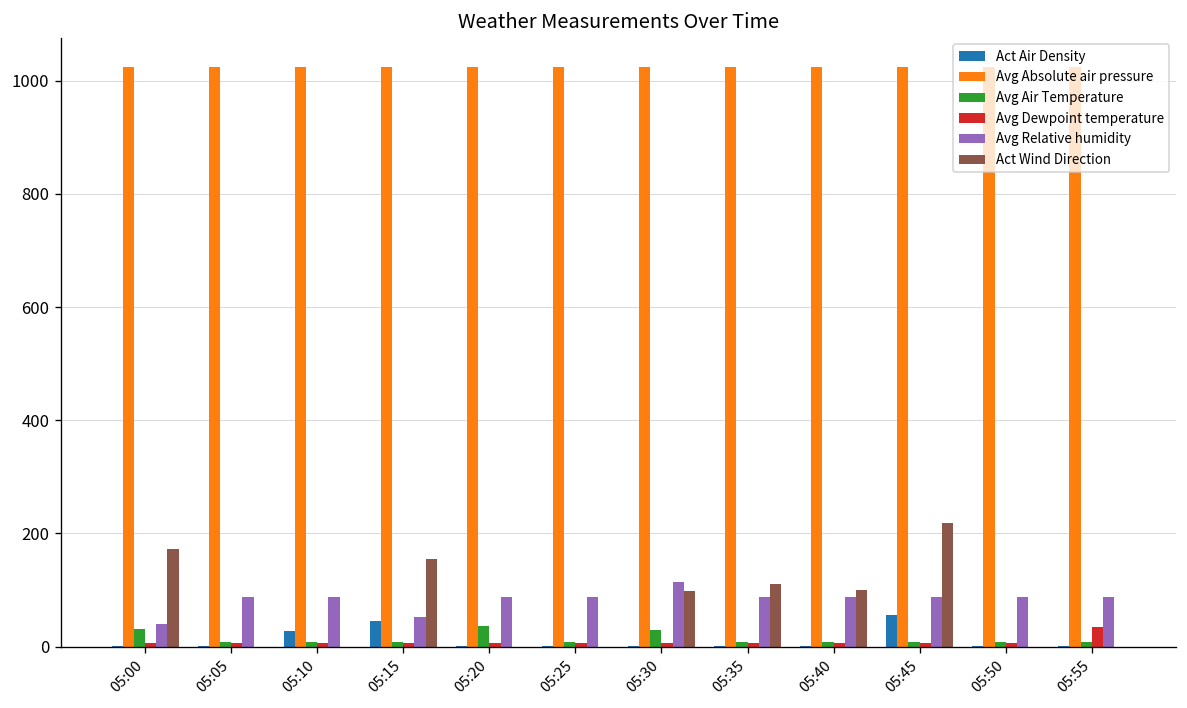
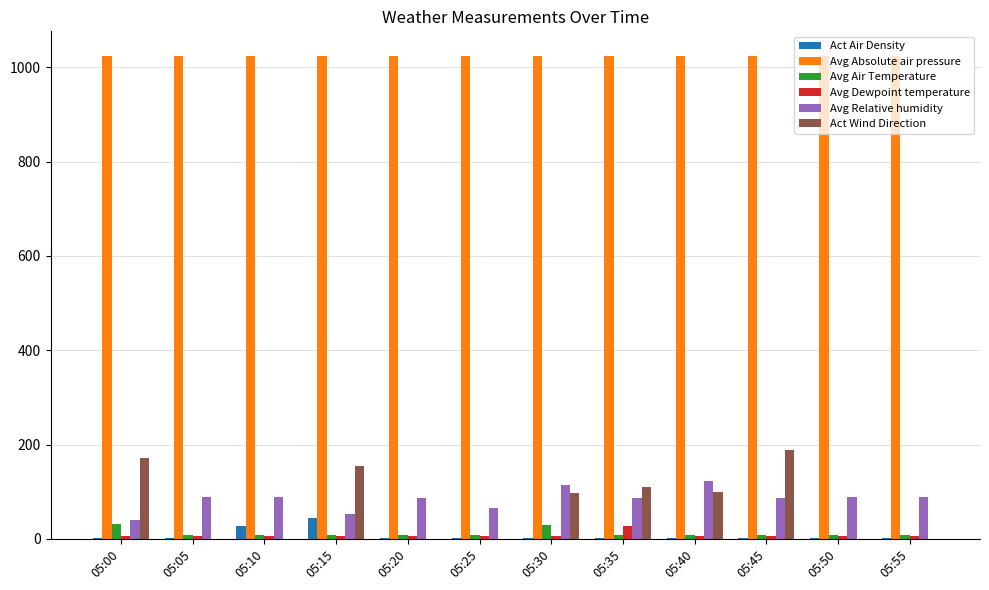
Avg Air Temperature, 05:20: 40 -> 10
Avg Relative humidity, 05:25: 90 -> 70
Avg Dewpoint temperature, 05:35: 10 -> 30
Avg Relative humidity, 05:40: 90 -> 120
Act Air Density, 05:45: 60 -> 0
Act Wind Direction, 05:45: 220 -> 190
Avg Dewpoint temperature, 05:55: 40 -> 10
